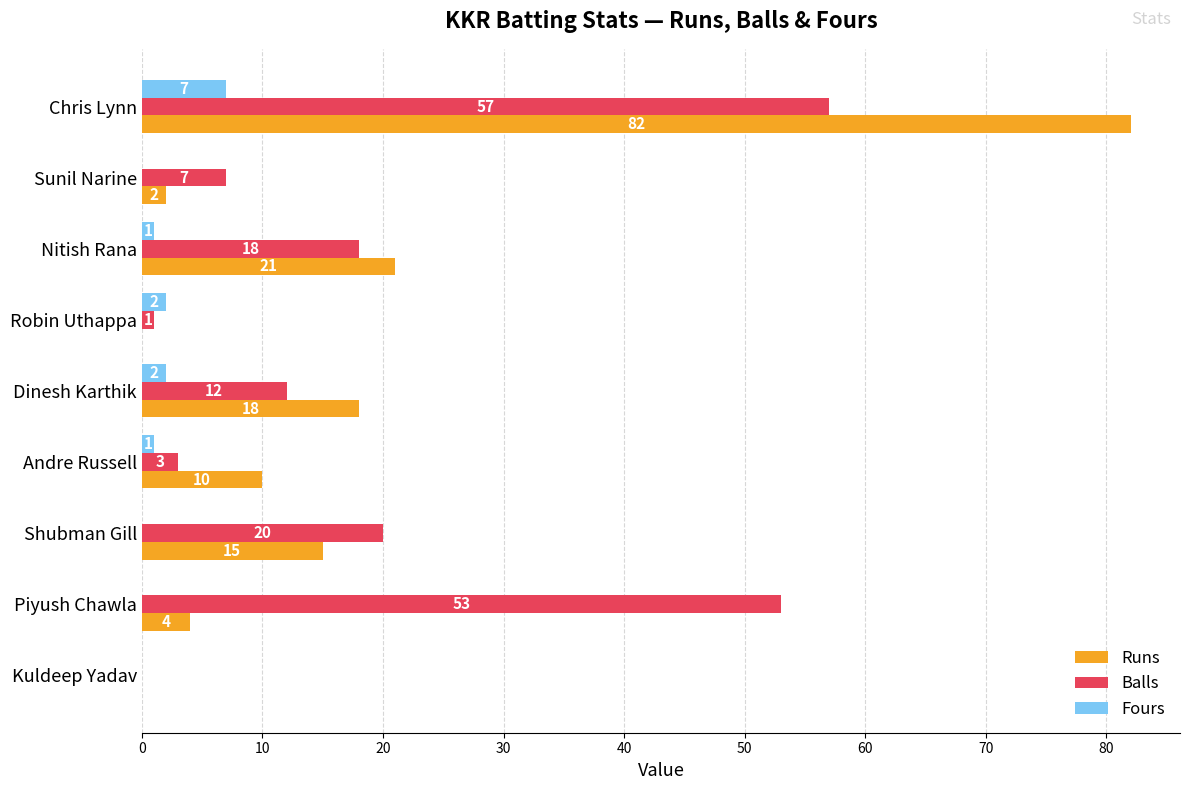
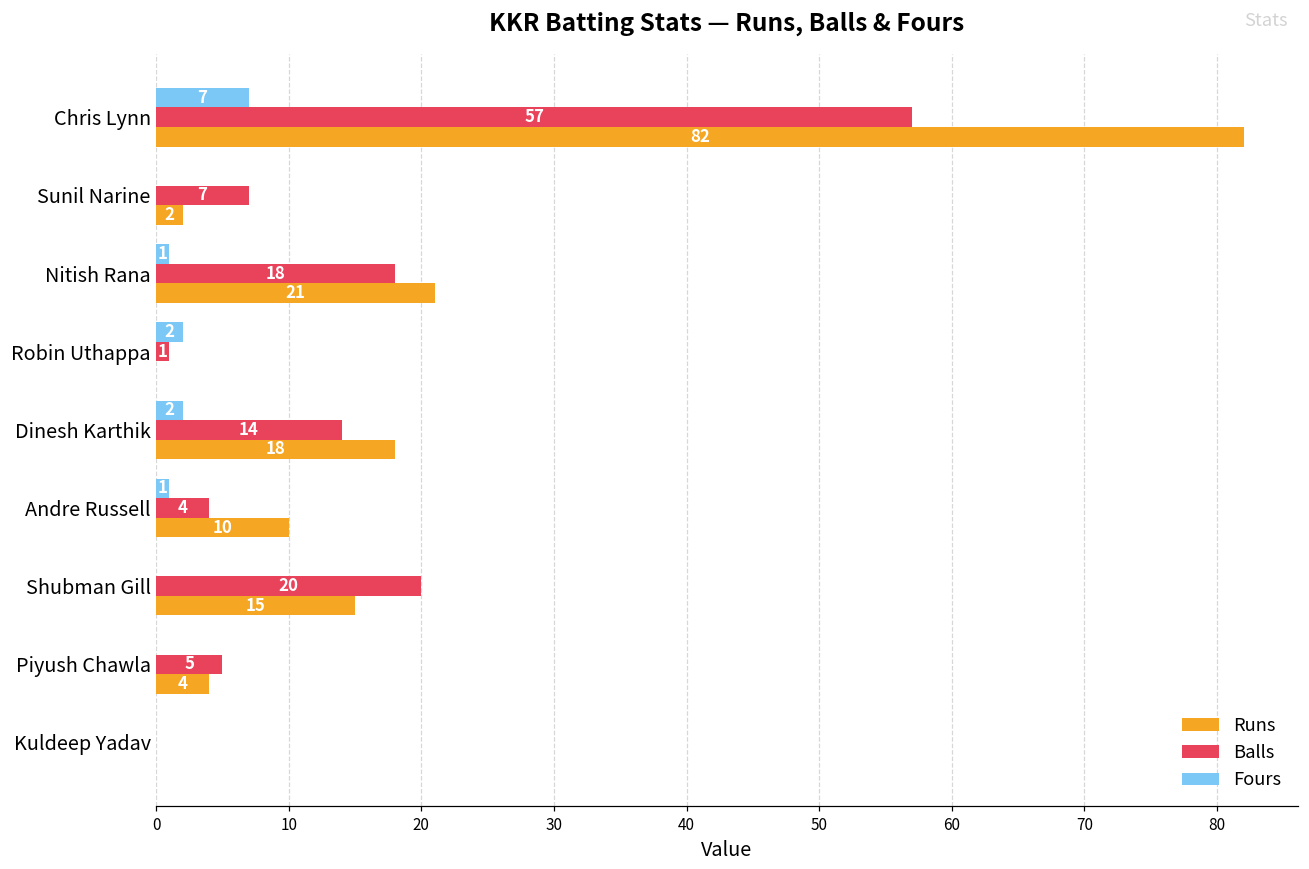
Balls, Dinesh Karthik: 12 -> 14
Balls, Andre Russell: 3 -> 4
Balls, Piyush Chawla: 53 -> 5
